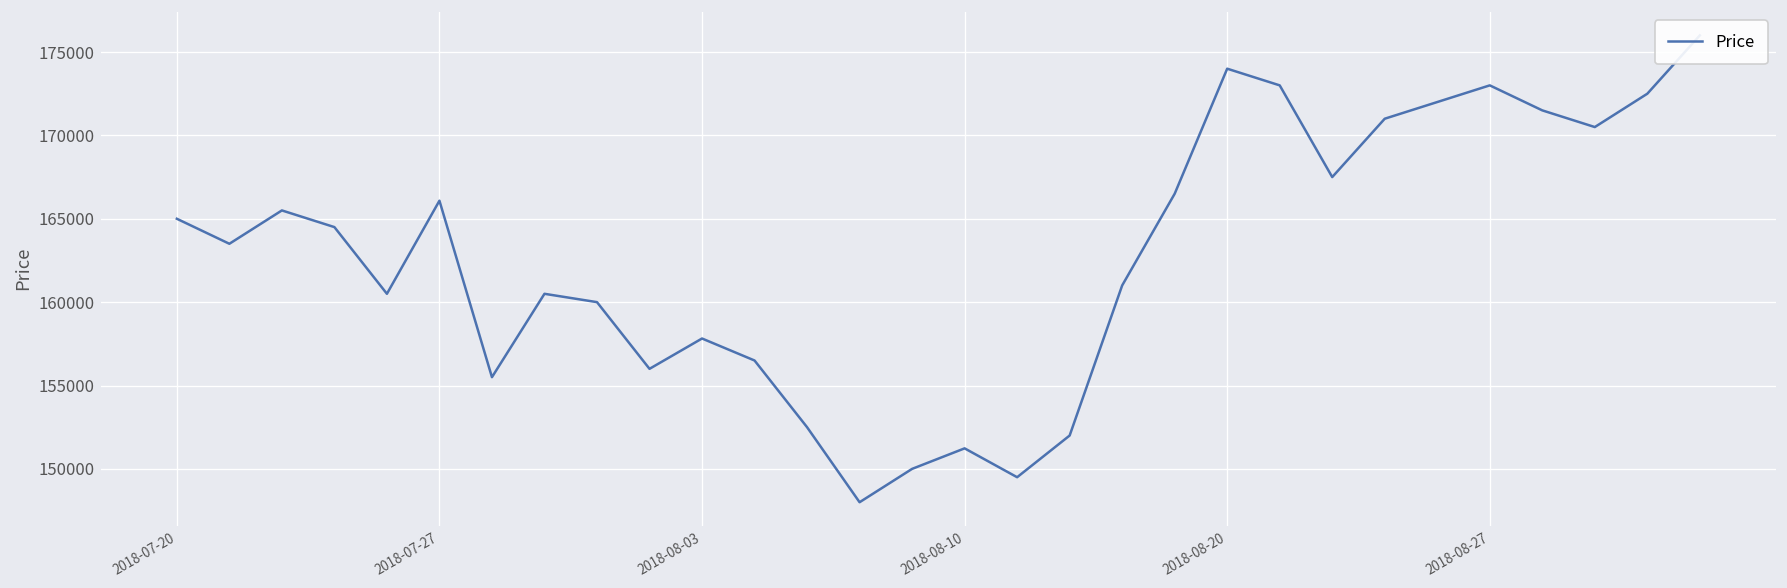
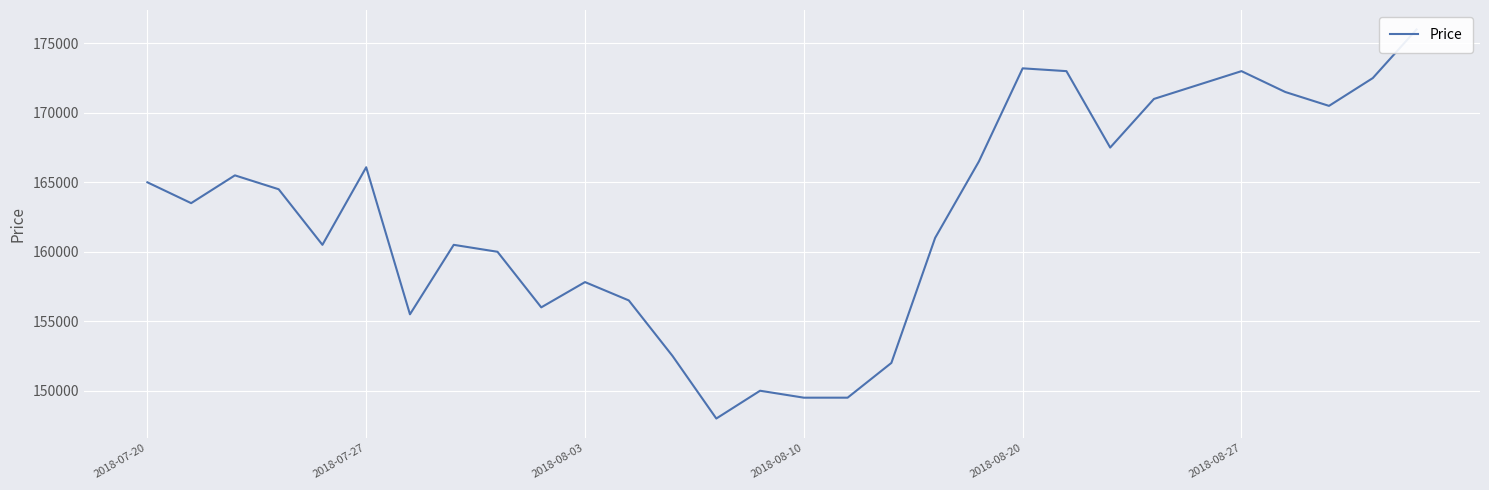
2018-08-10: 151200 -> 149500
2018-08-20: 174000 -> 173200
